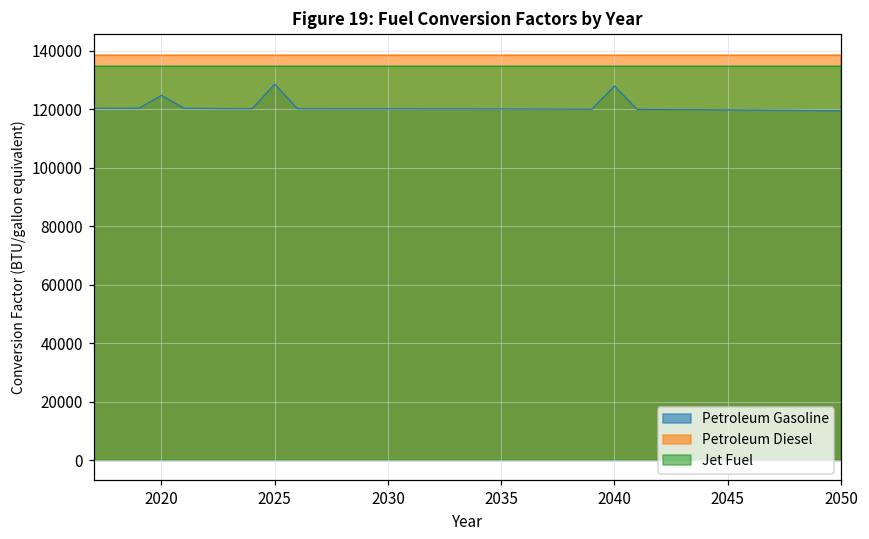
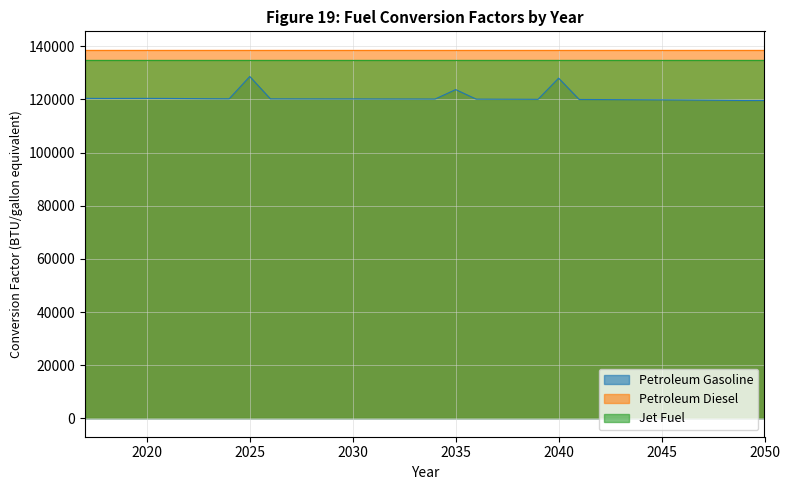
Petroleum Gasoline, 2020: 125000 -> 120000
Petroleum Gasoline, 2035: 120000 -> 124000
